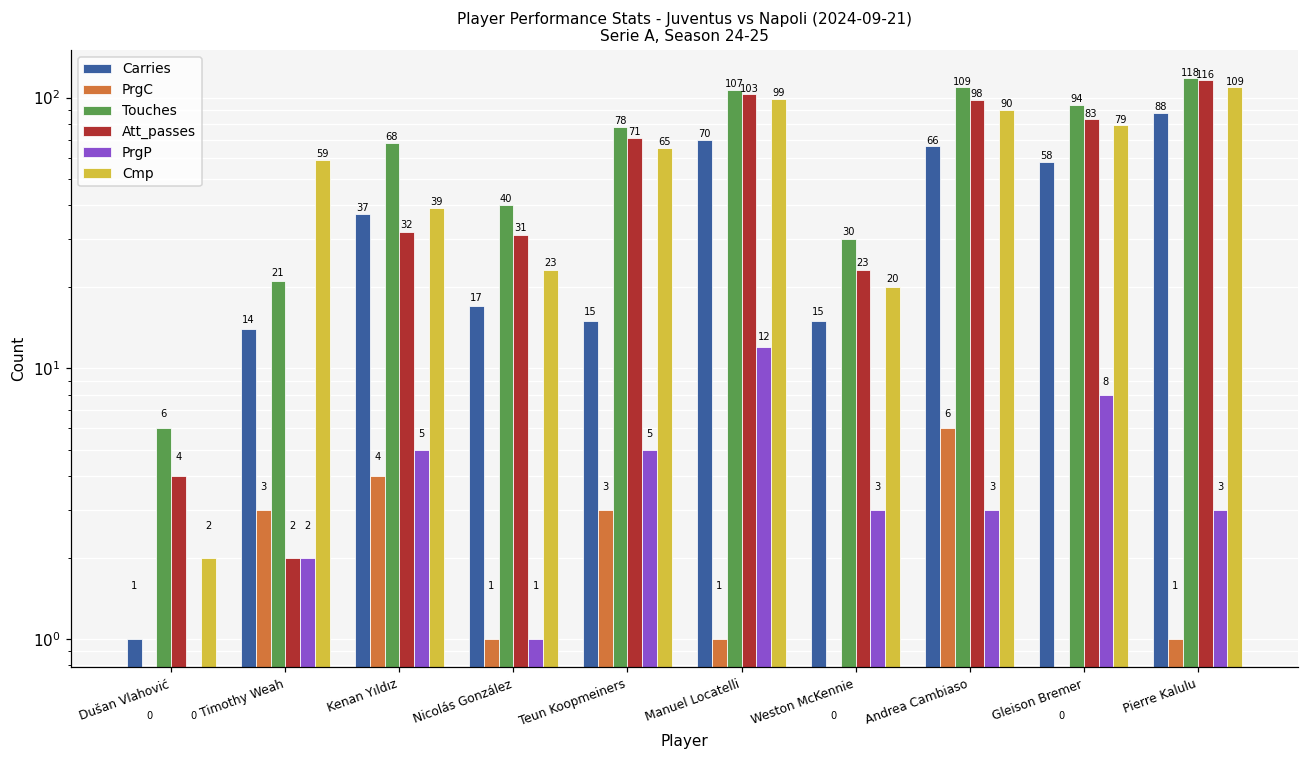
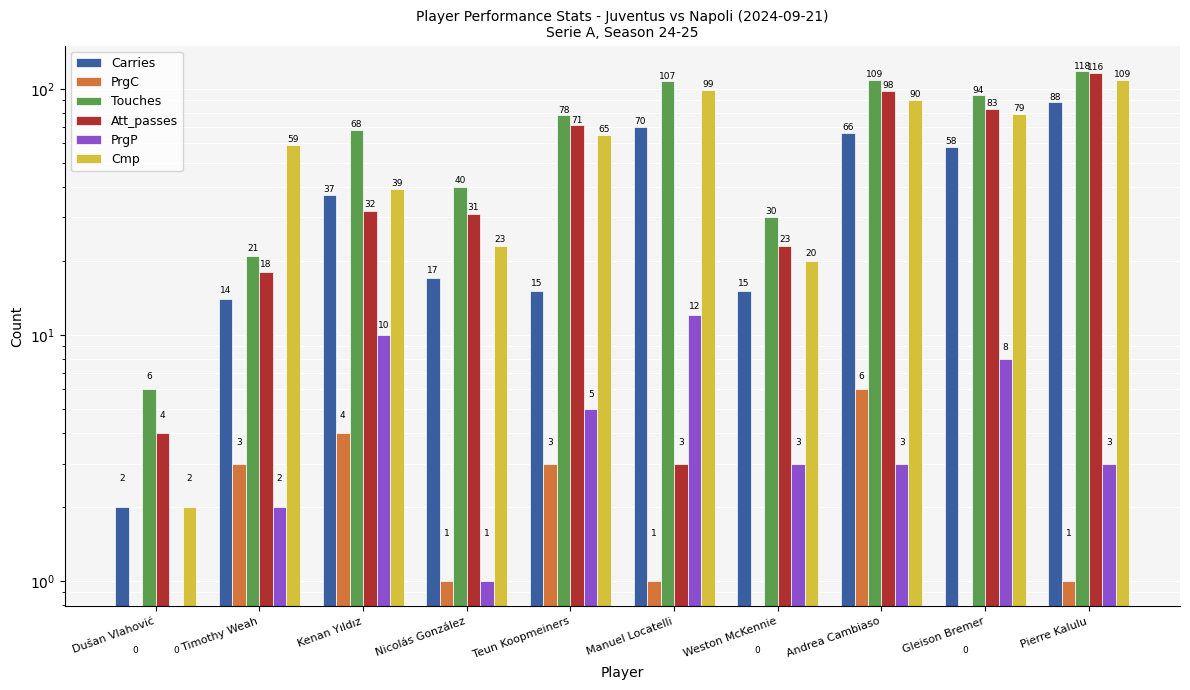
Carries, Dušan Vlahović: 1 -> 2
Att_passes, Timothy Weah: 2 -> 18
PrgP, Kenan Yıldız: 5 -> 10
Att_passes, Manuel Locatelli: 103 -> 3
